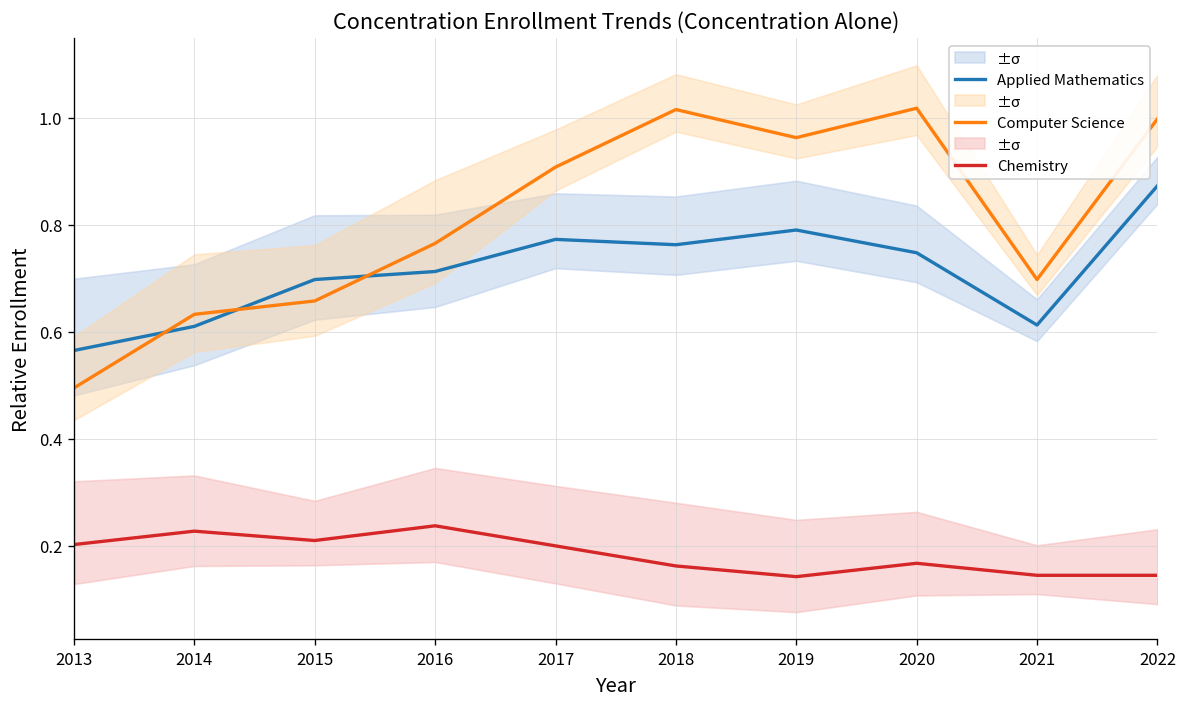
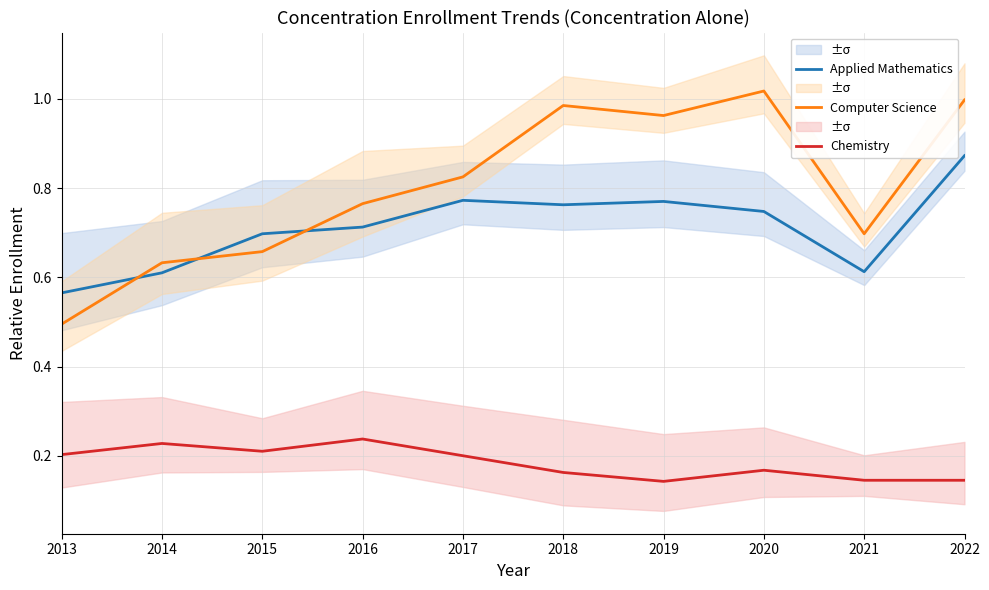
Computer Science, 2017: 0.91 -> 0.83
Computer Science, 2018: 1.02 -> 0.99
Applied Mathematics, 2019: 0.79 -> 0.77
